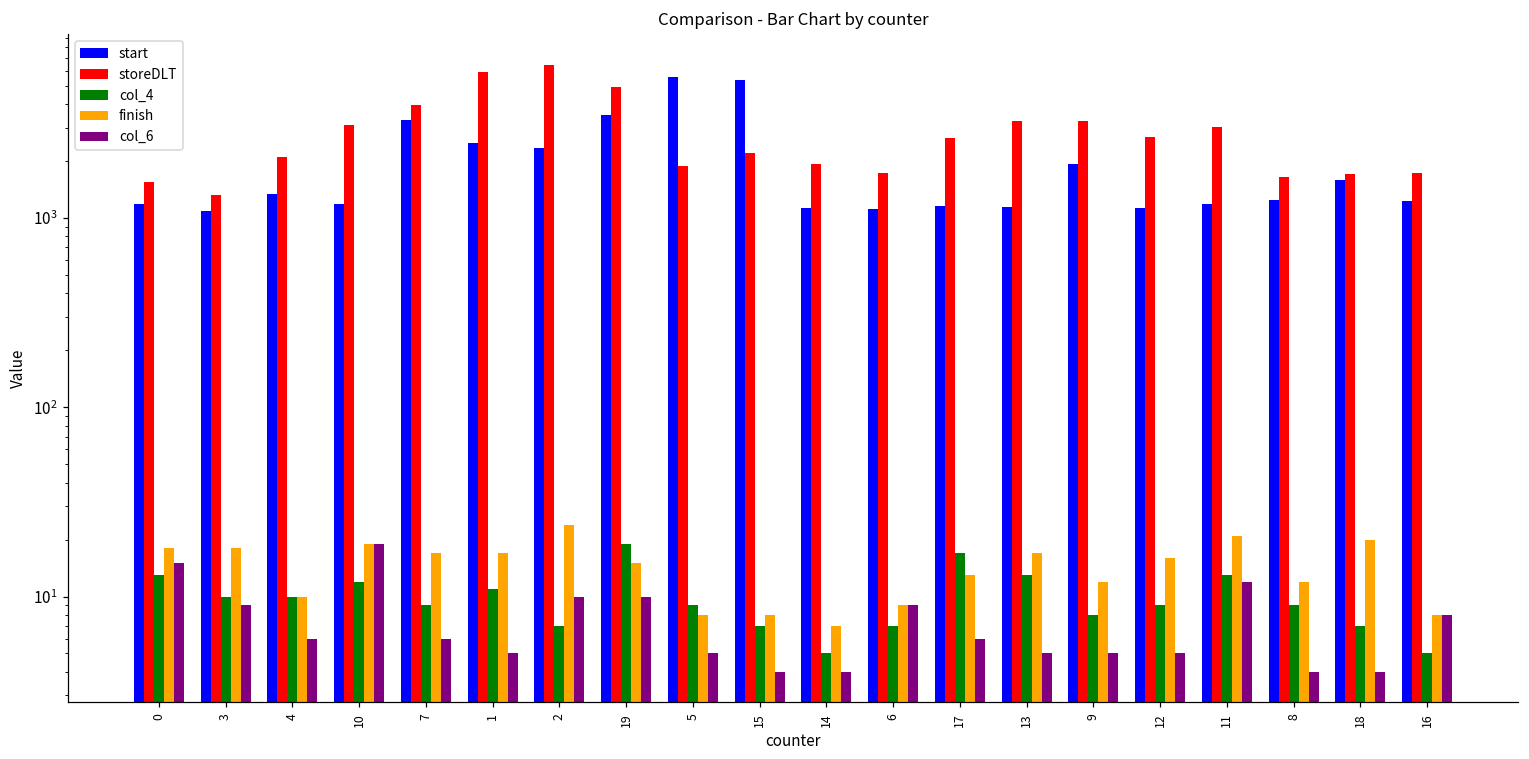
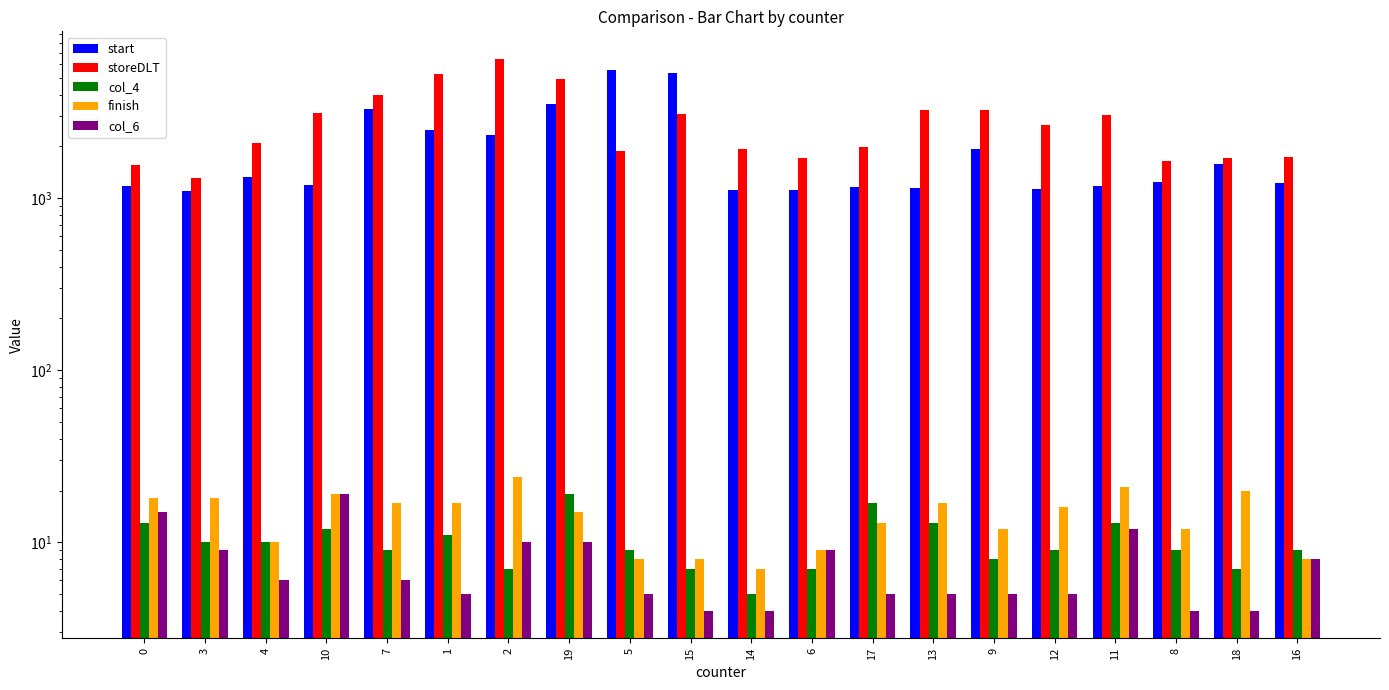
storeDLT, 1: 5900 -> 5300
storeDLT, 15: 2200 -> 3100
storeDLT, 17: 2700 -> 2000
col_6, 17: 6 -> 5
col_4, 16: 5 -> 9
